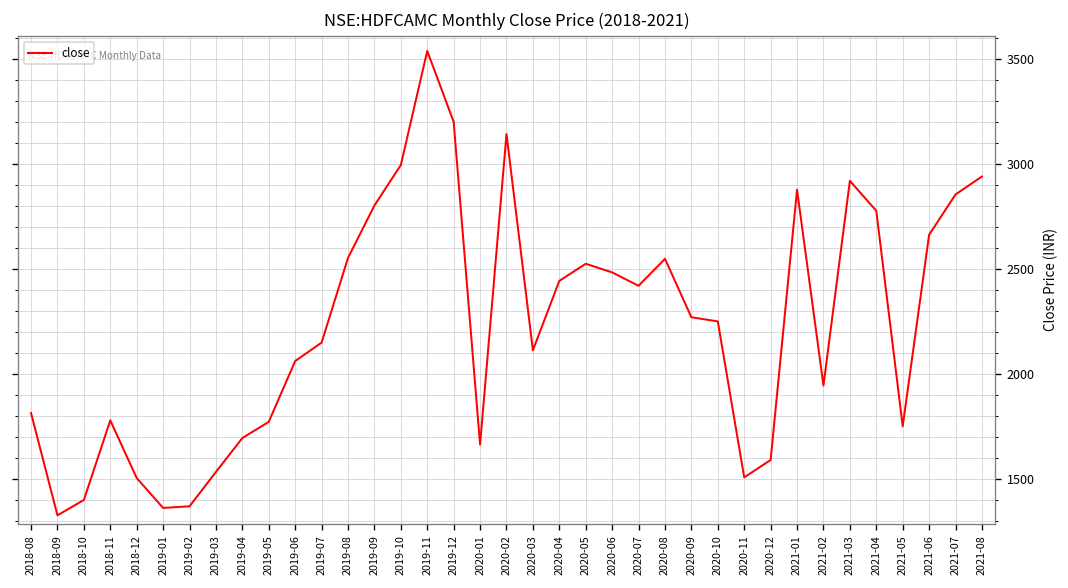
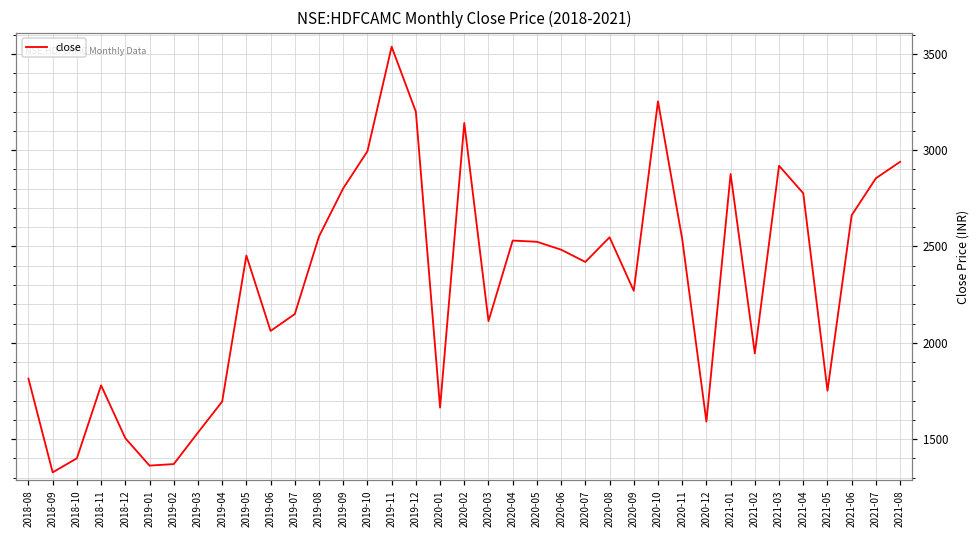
2019-05: 1770 -> 2450
2020-04: 2440 -> 2530
2020-10: 2250 -> 3250
2020-11: 1510 -> 2540
